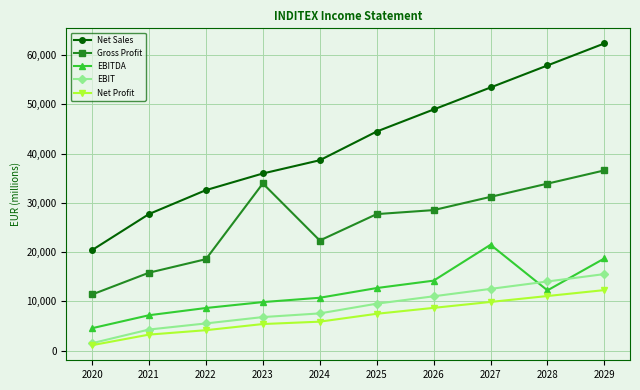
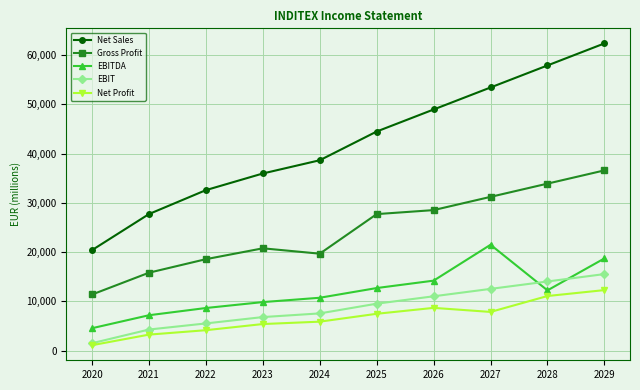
Gross Profit, 2023: 34,000 -> 21,000
Gross Profit, 2024: 22,000 -> 20,000
Net Profit, 2027: 10,000 -> 8,000
